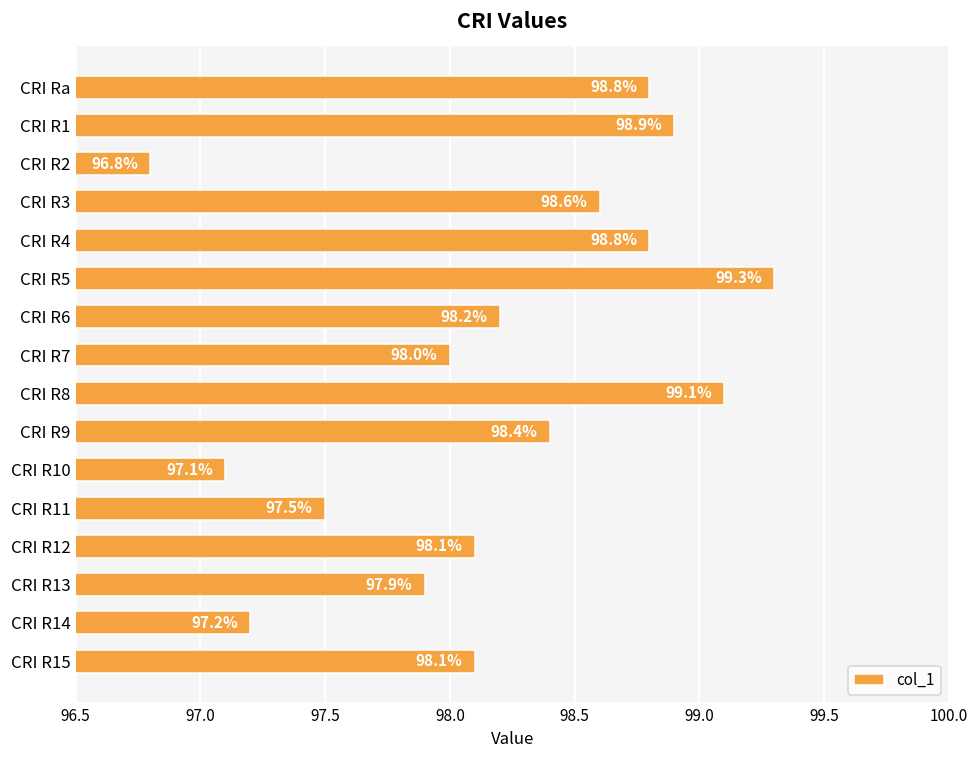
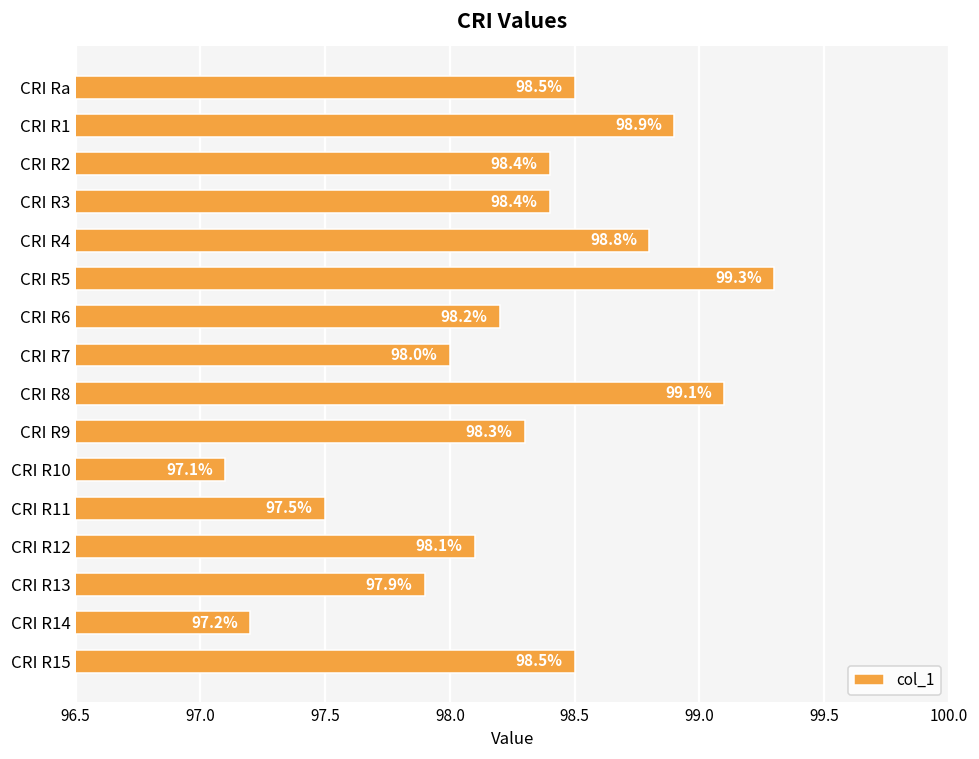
CRI Ra: 98.8% -> 98.5%
CRI R2: 96.8% -> 98.4%
CRI R3: 98.6% -> 98.4%
CRI R9: 98.4% -> 98.3%
CRI R15: 98.1% -> 98.5%
